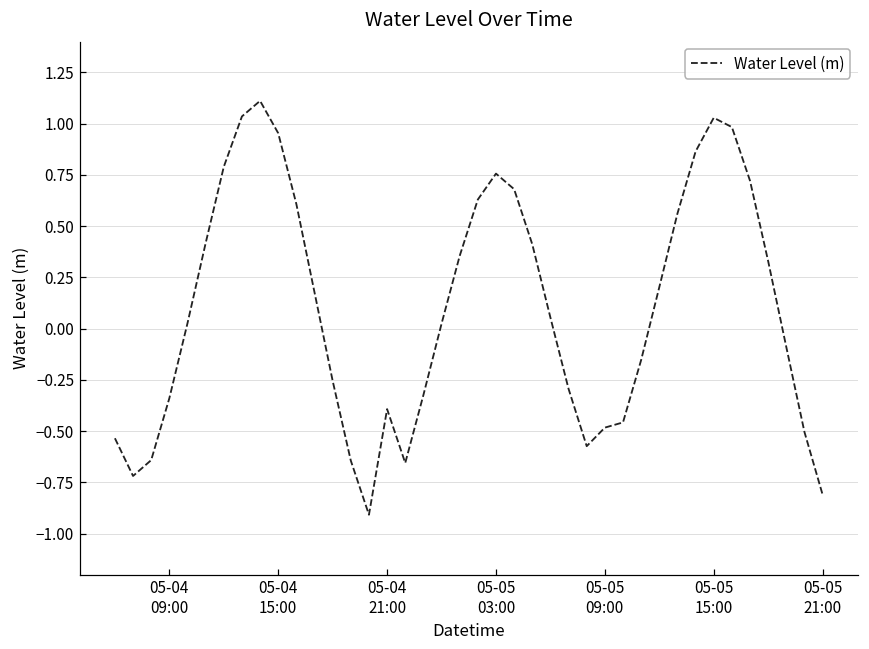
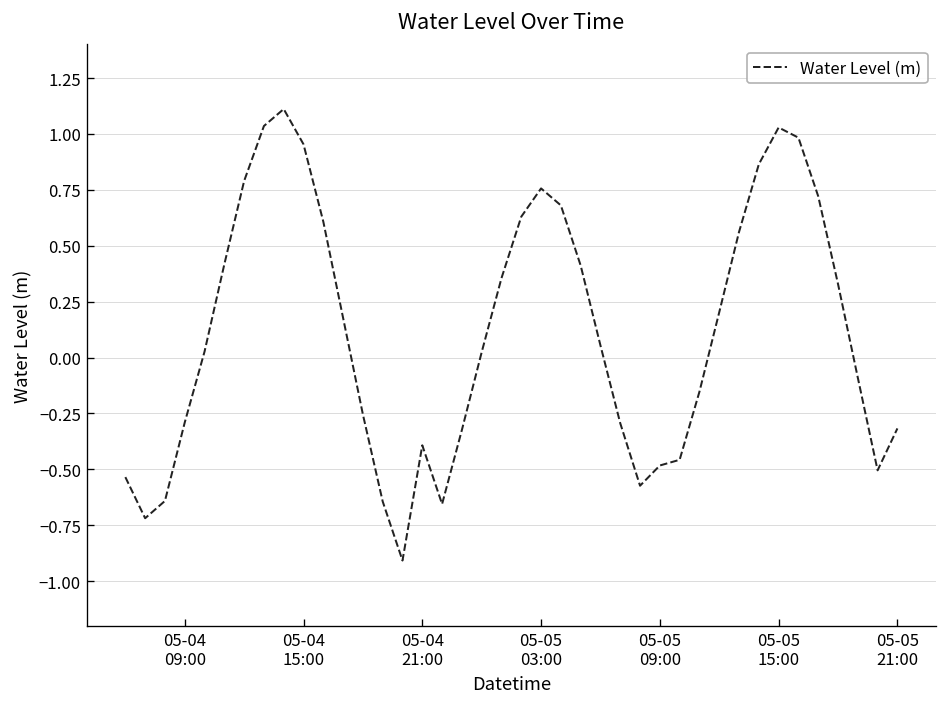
05-04 09:00: -0.34 -> -0.29
05-05 21:00: -0.81 -> -0.32
